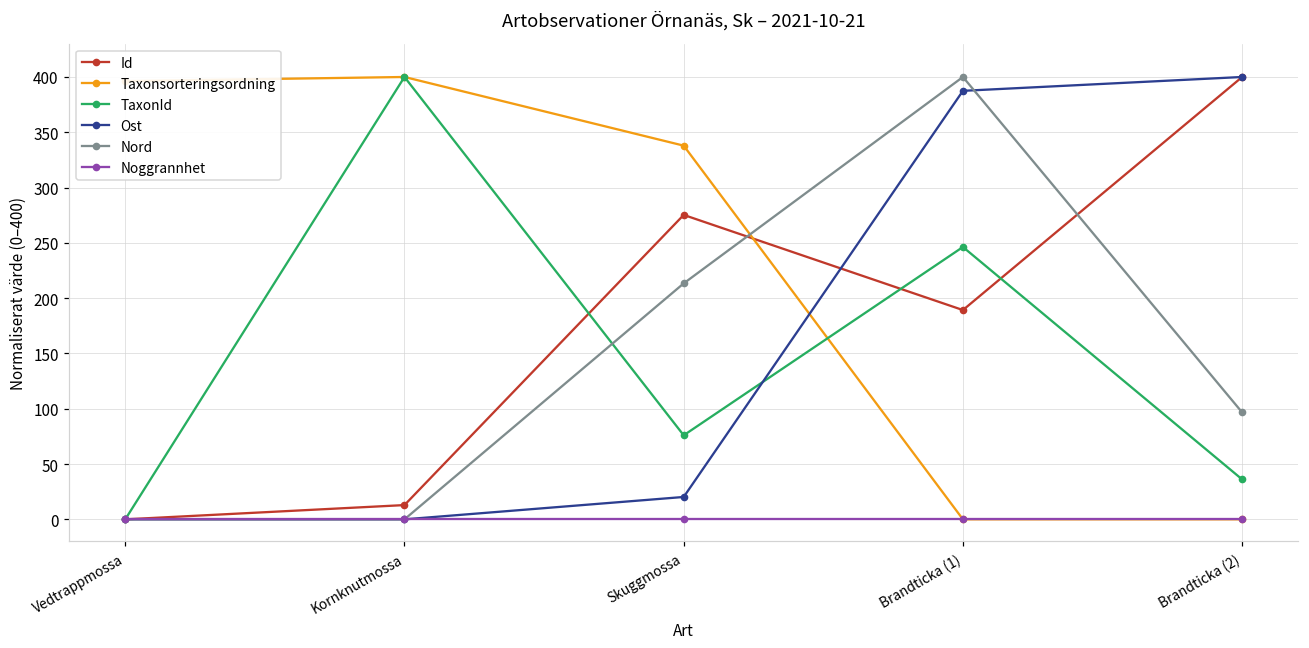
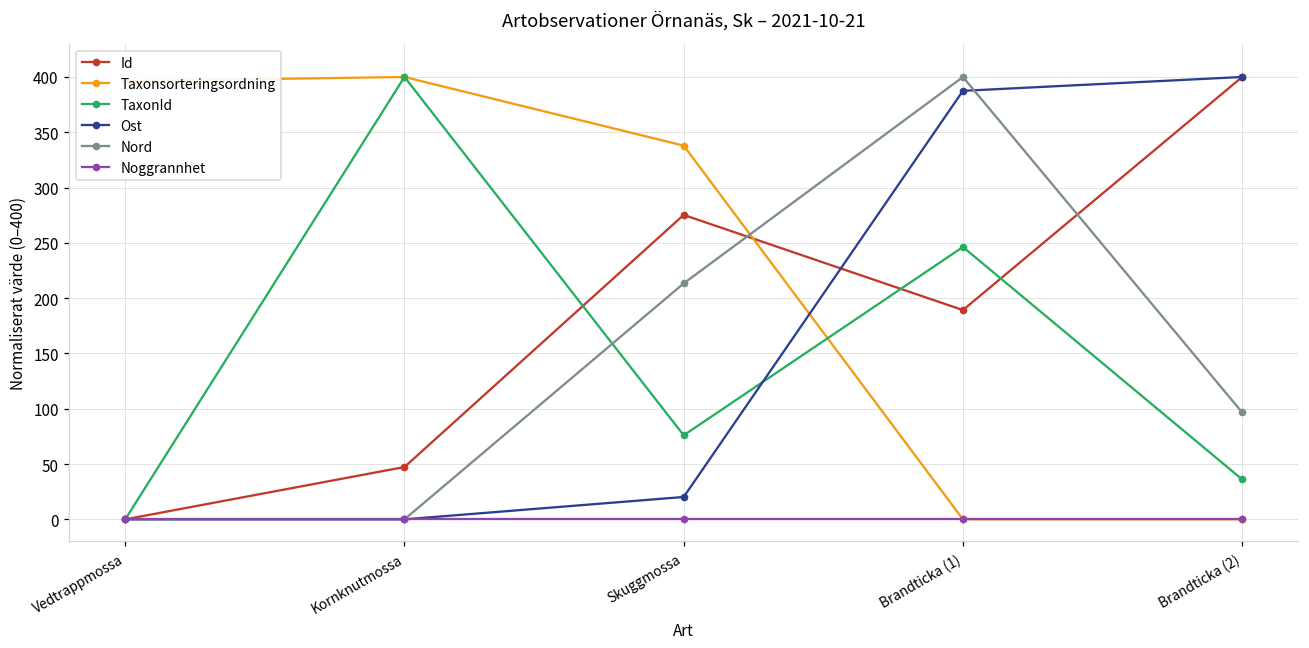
Id, Kornknutmossa: 13 -> 47
